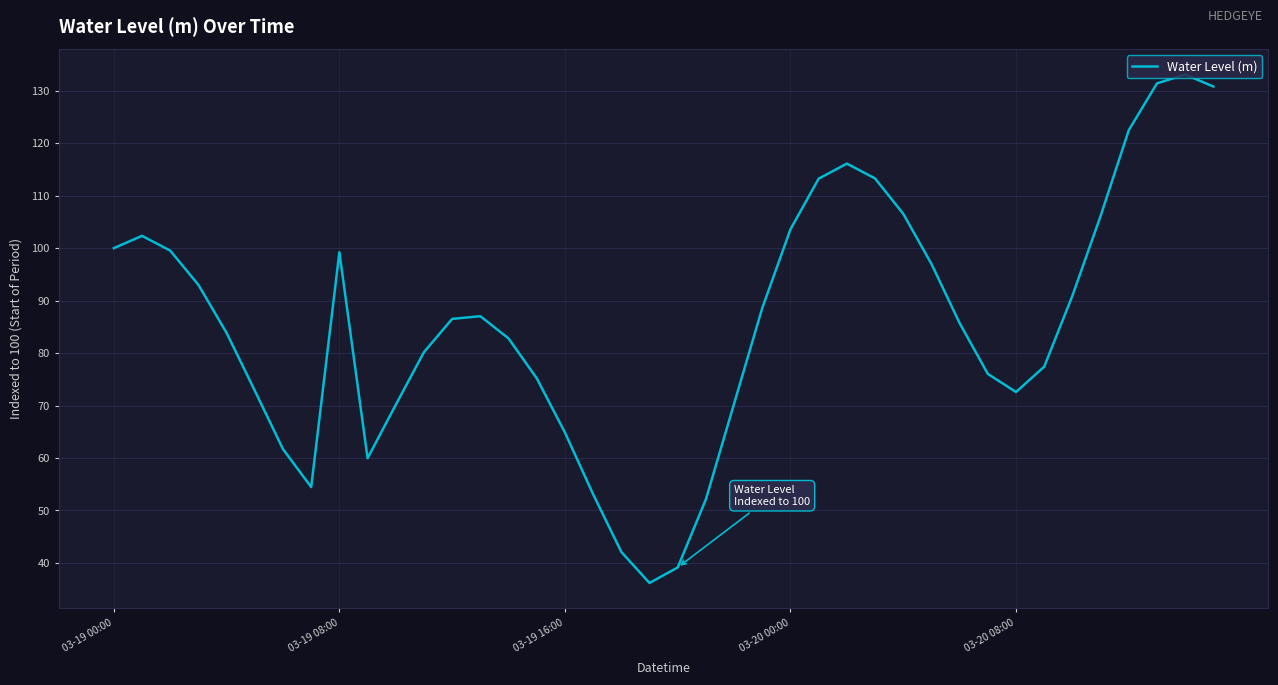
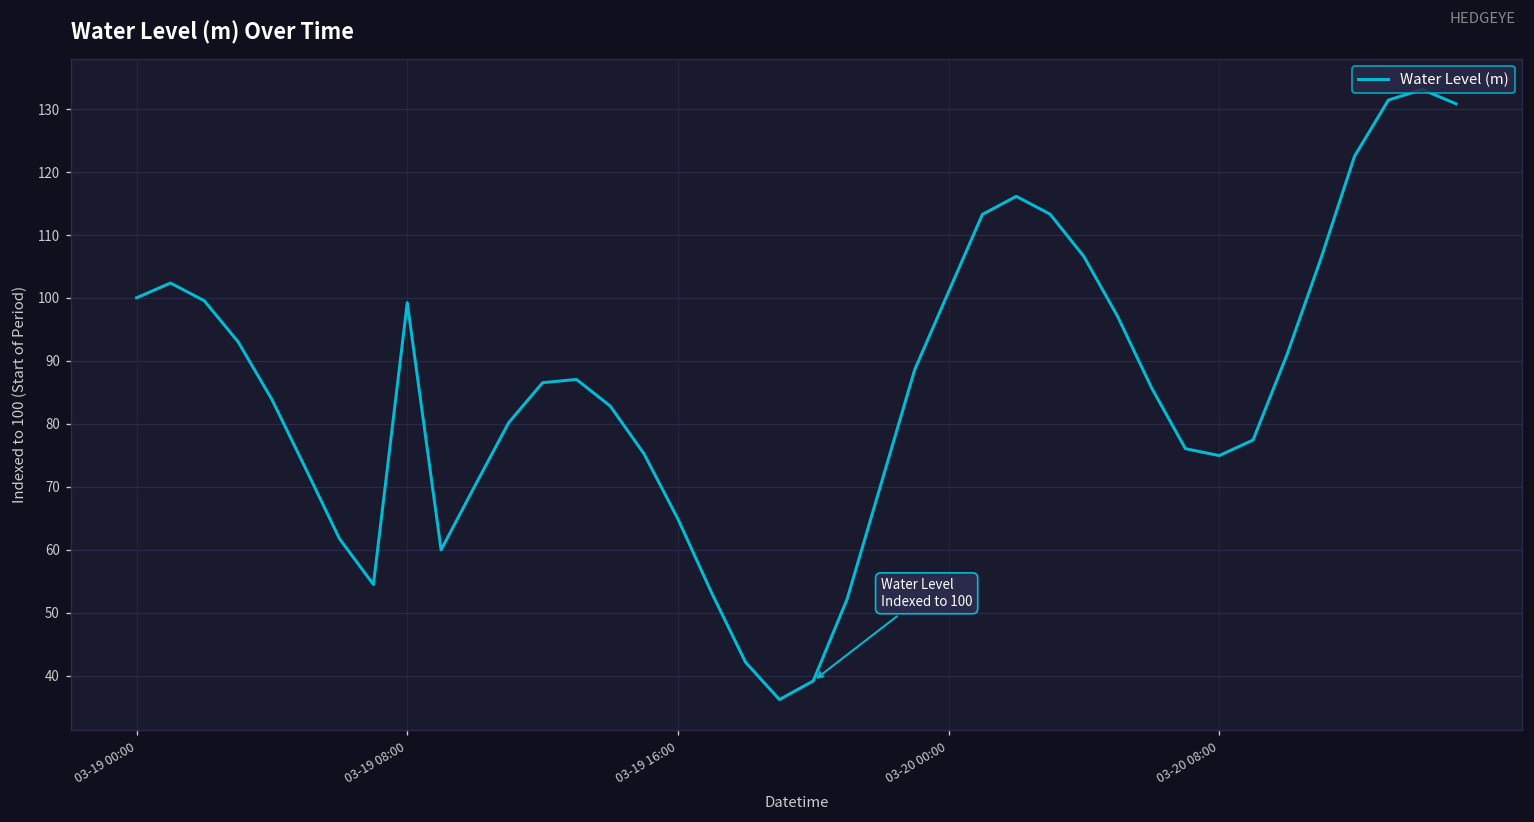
03-20 00:00: 104 -> 101
03-20 08:00: 73 -> 75
